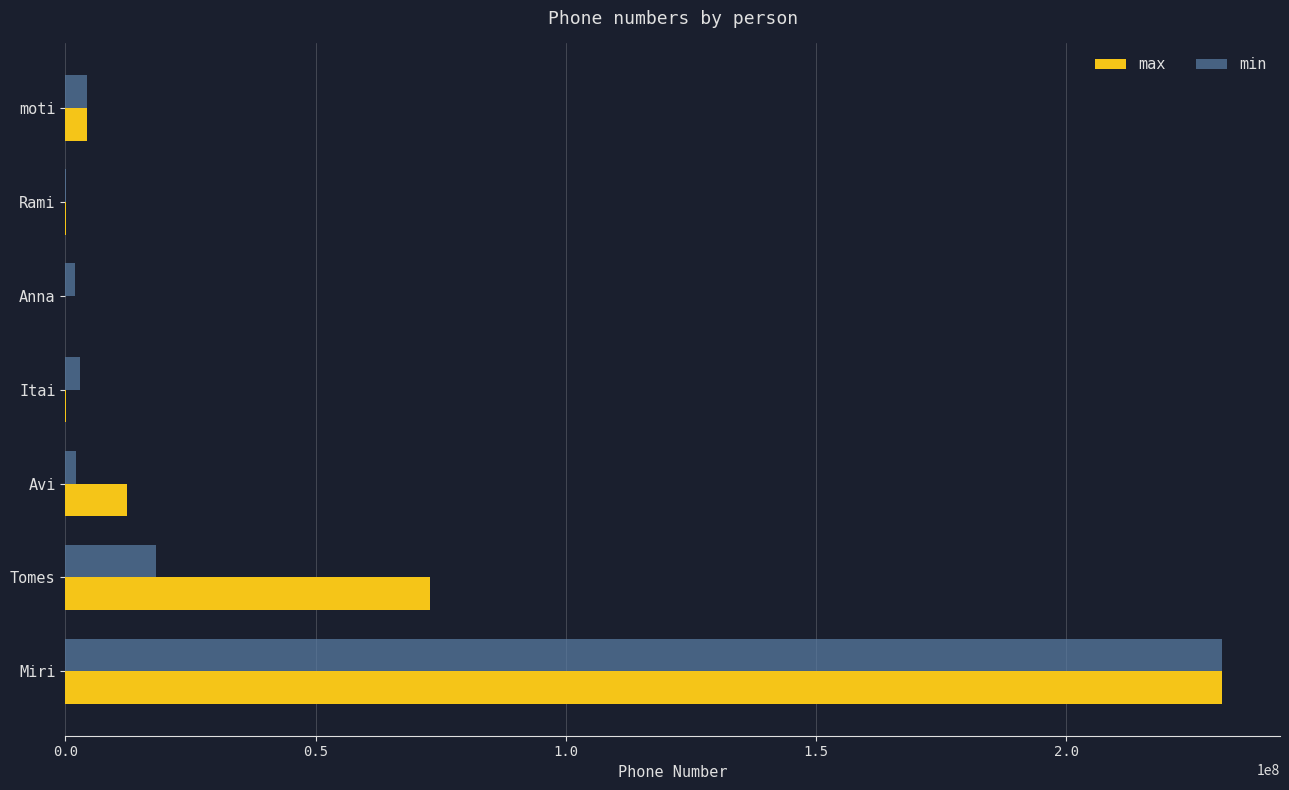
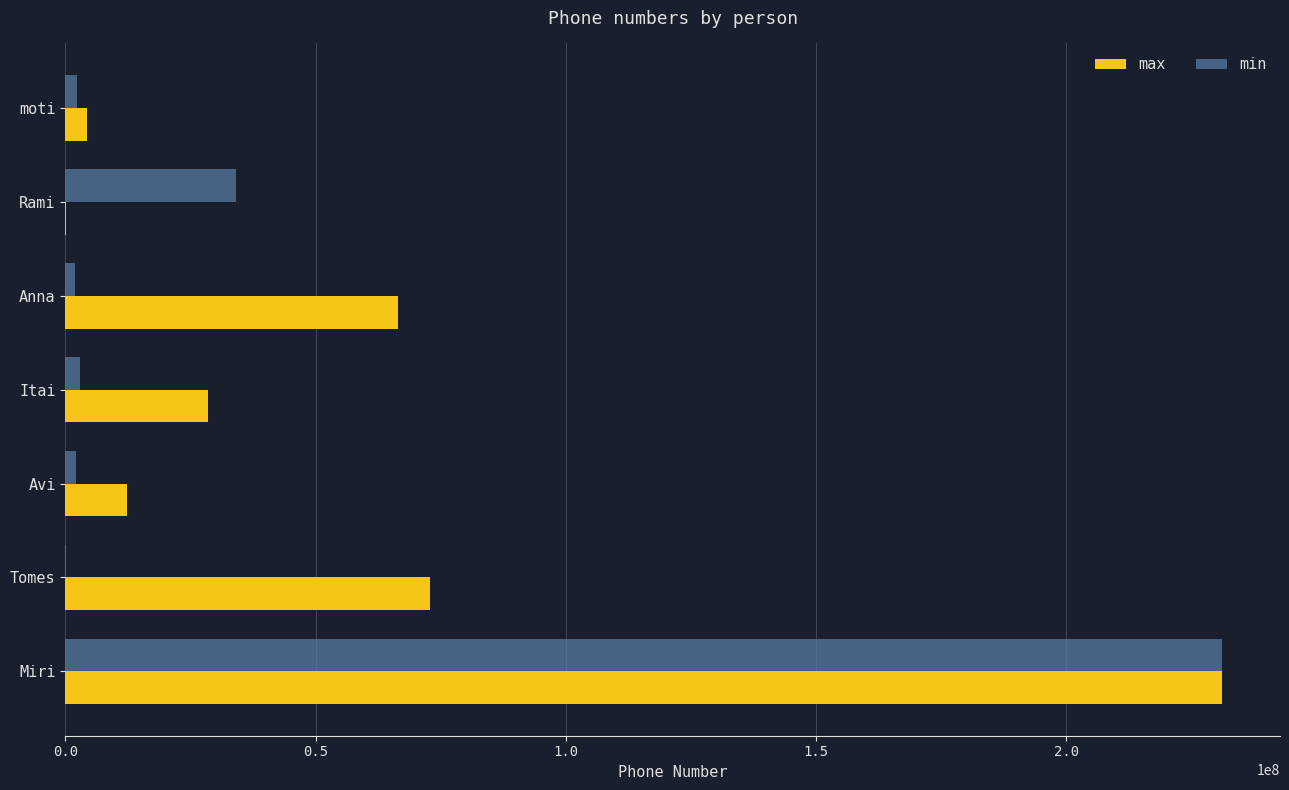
min, moti: 4000000 -> 2000000
min, Rami: 0 -> 34000000
max, Anna: 0 -> 66000000
max, Itai: 0 -> 29000000
min, Tomes: 18000000 -> 0
